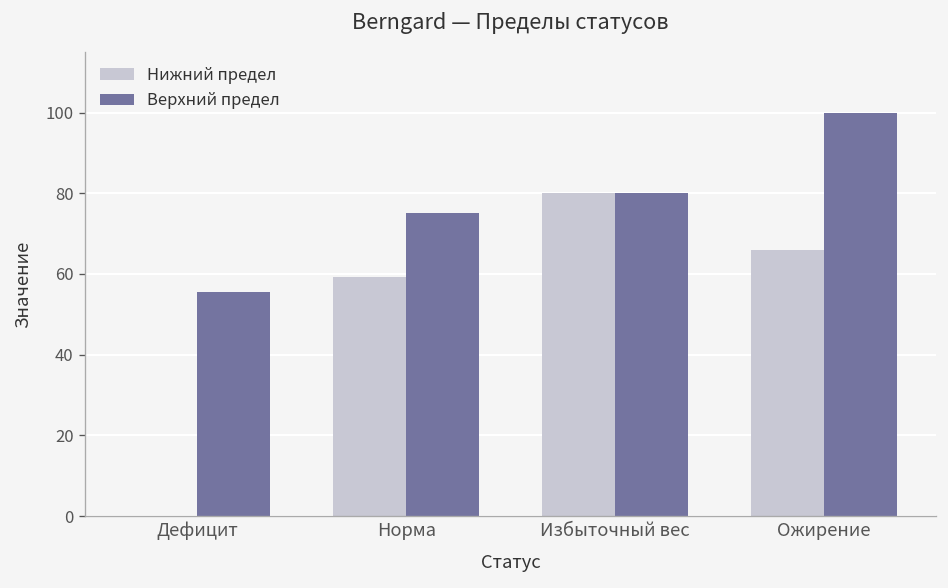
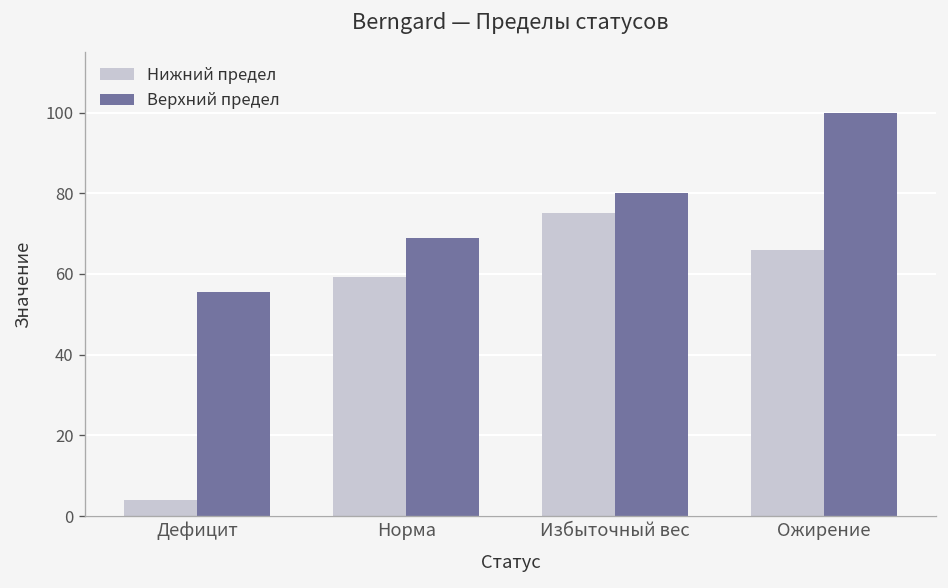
Нижний предел, Дефицит: 0 -> 4
Верхний предел, Норма: 75 -> 69
Нижний предел, Избыточный вес: 80 -> 75
